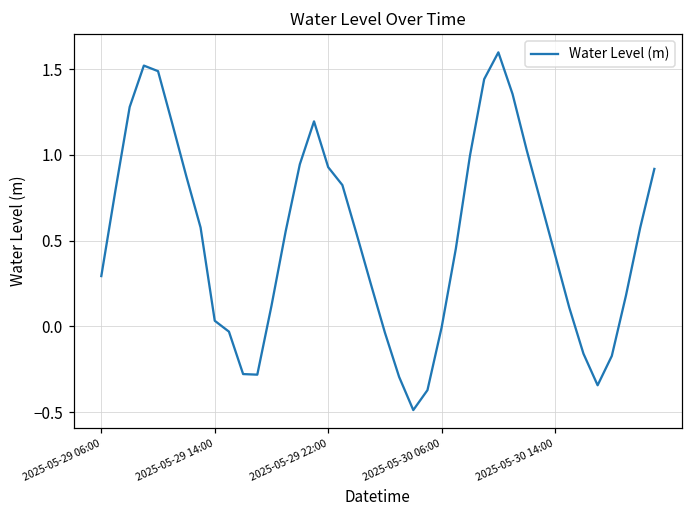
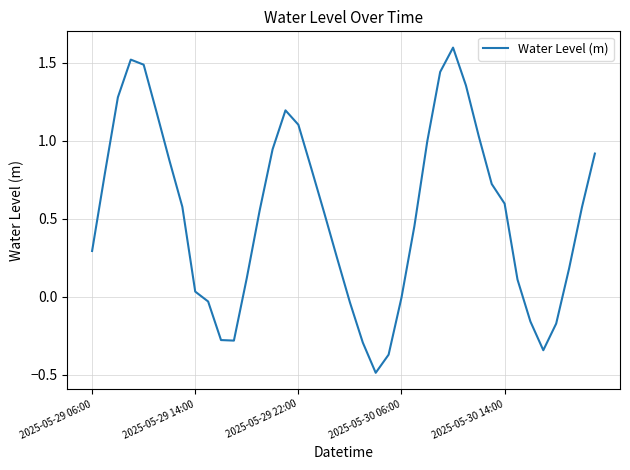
2025-05-29 22:00: 0.93 -> 1.10
2025-05-30 14:00: 0.42 -> 0.60
